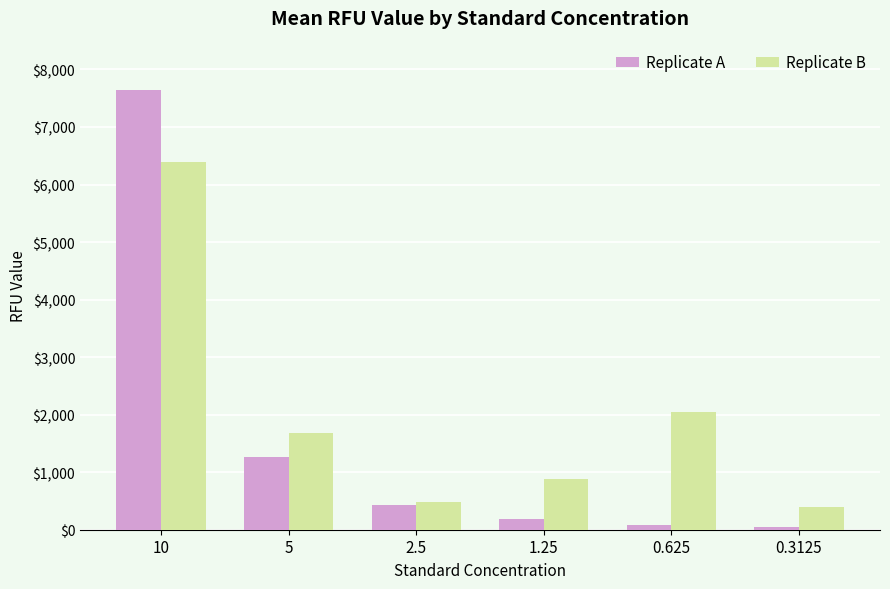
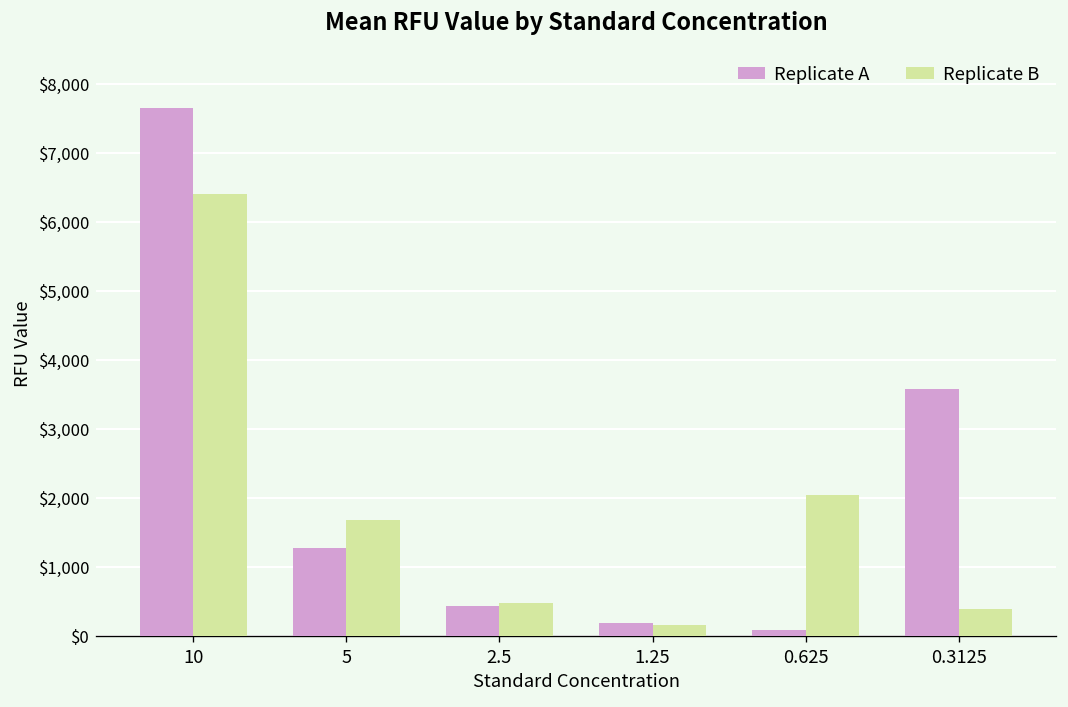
Replicate B, 1.25: $900 -> $200
Replicate A, 0.3125: $100 -> $3,600
